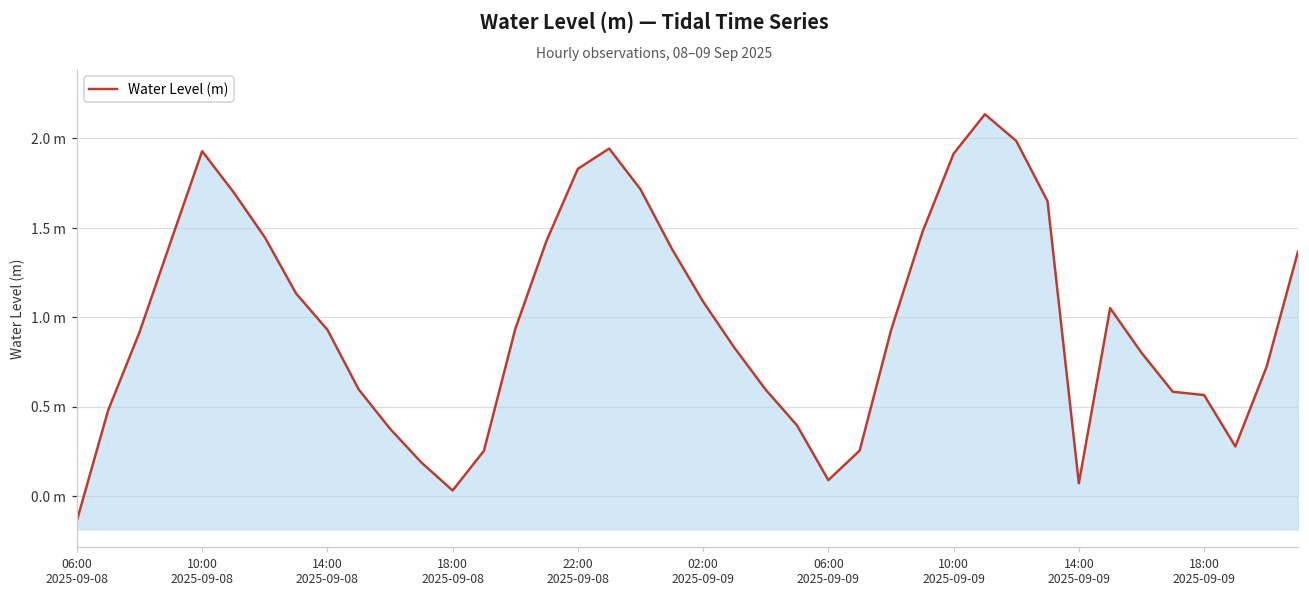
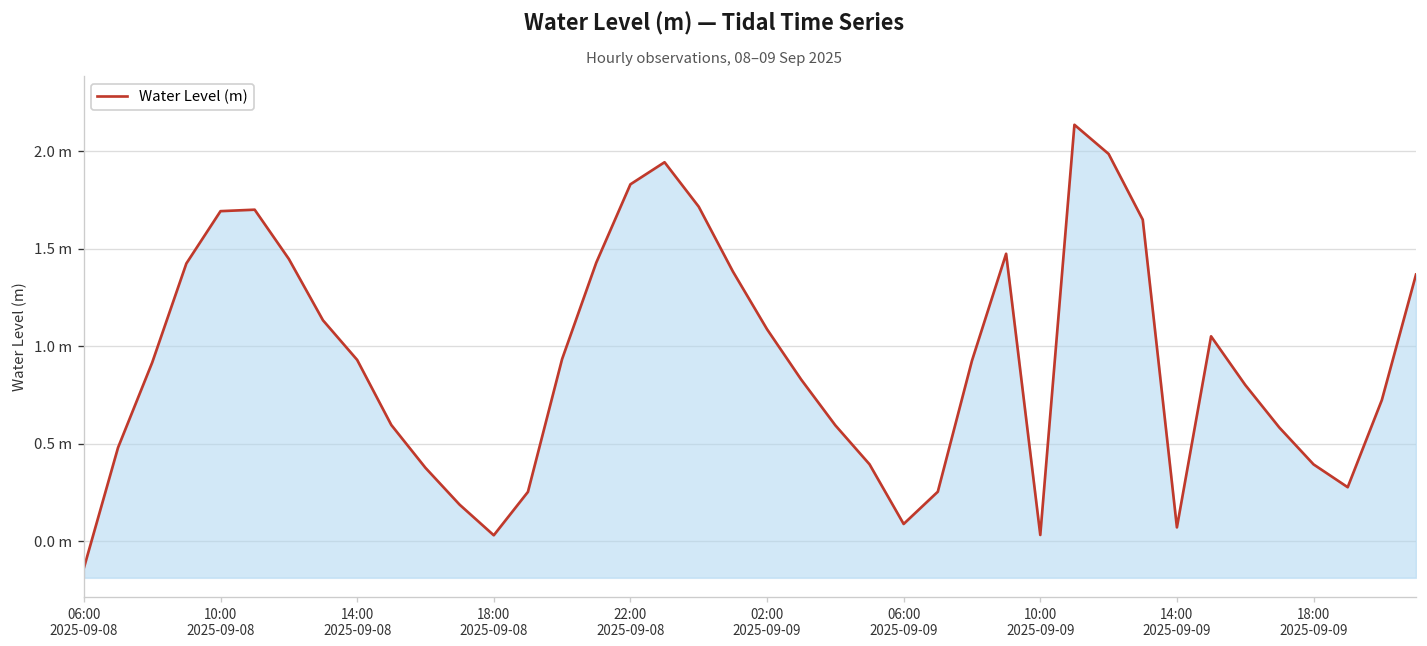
10:00 2025-09-08: 1.93 m -> 1.69 m
10:00 2025-09-09: 1.91 m -> 0.03 m
18:00 2025-09-09: 0.56 m -> 0.39 m
